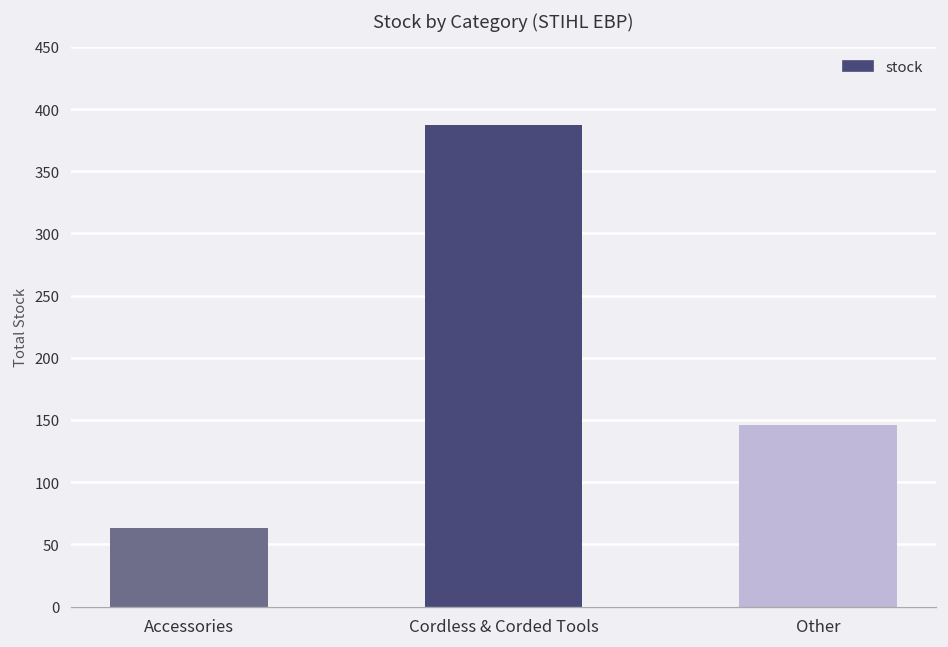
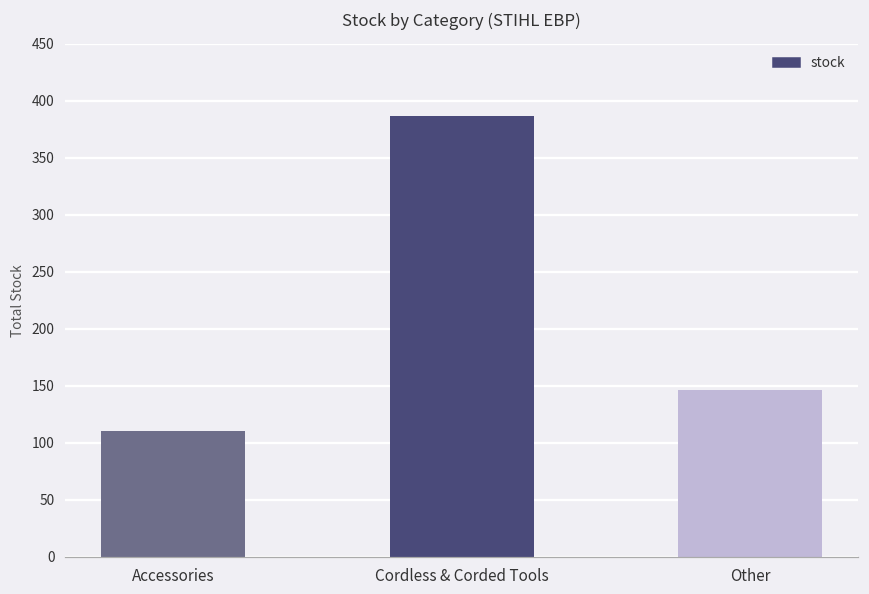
Accessories: 63 -> 110
